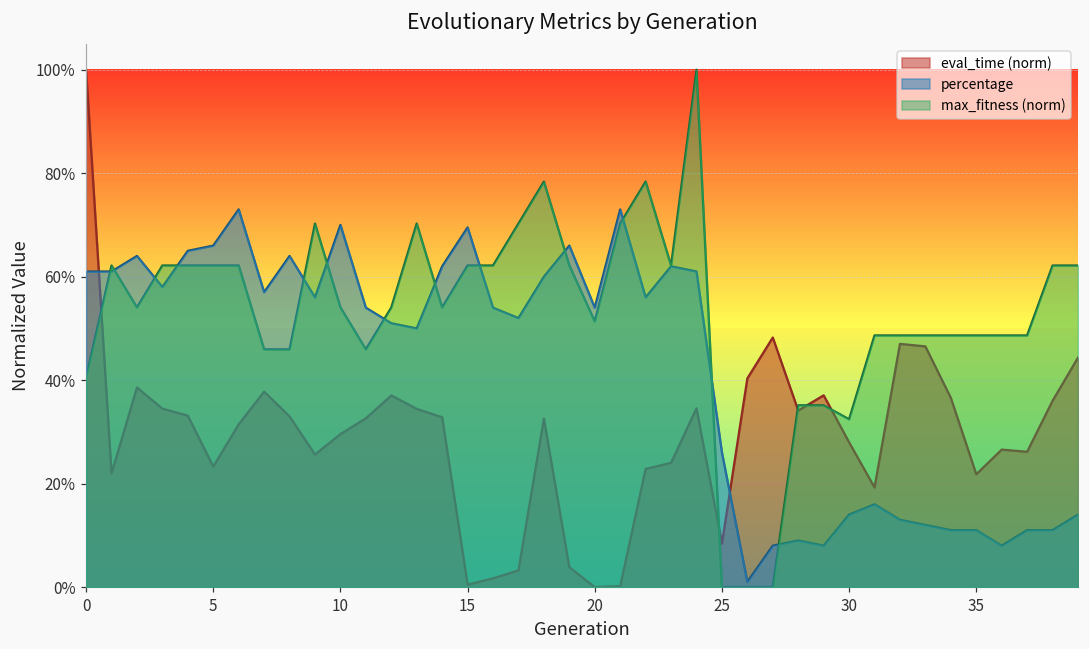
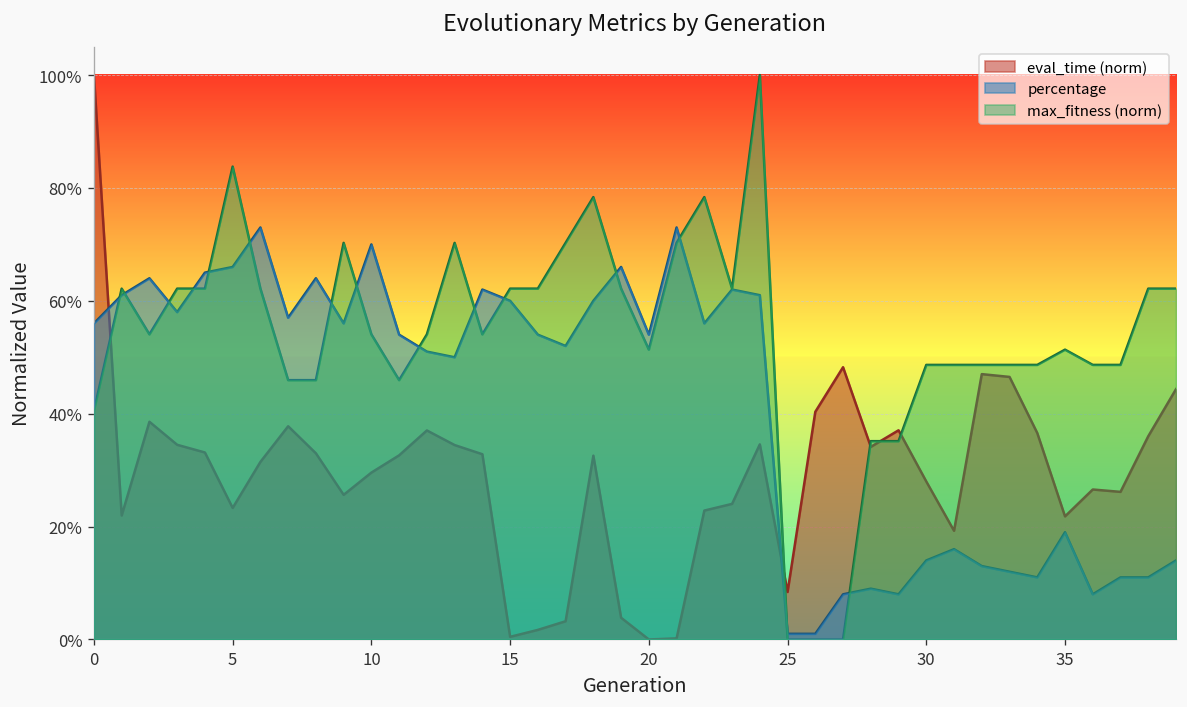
percentage, 0: 61% -> 56%
max_fitness (norm), 5: 62% -> 84%
percentage, 15: 70% -> 60%
percentage, 25: 26% -> 1%
max_fitness (norm), 30: 32% -> 49%
percentage, 35: 11% -> 19%
max_fitness (norm), 35: 49% -> 51%
